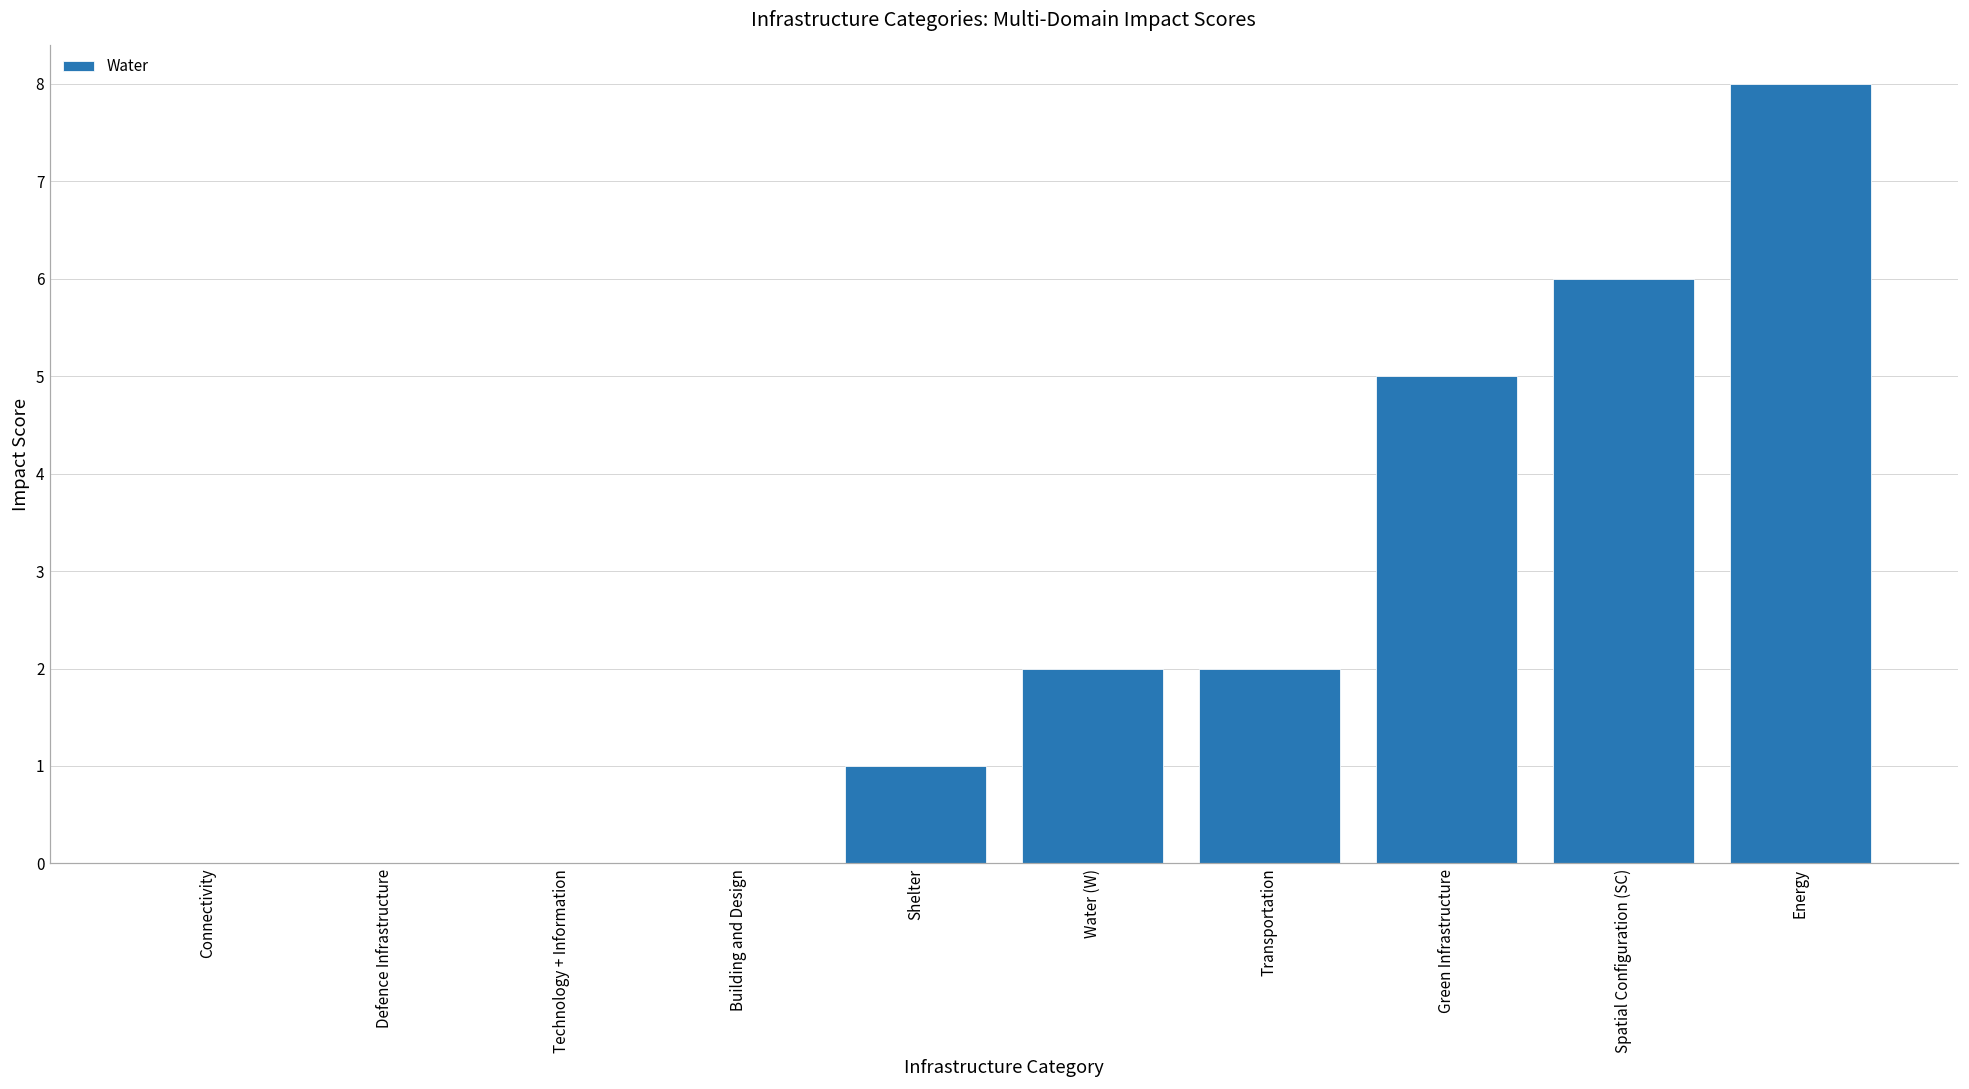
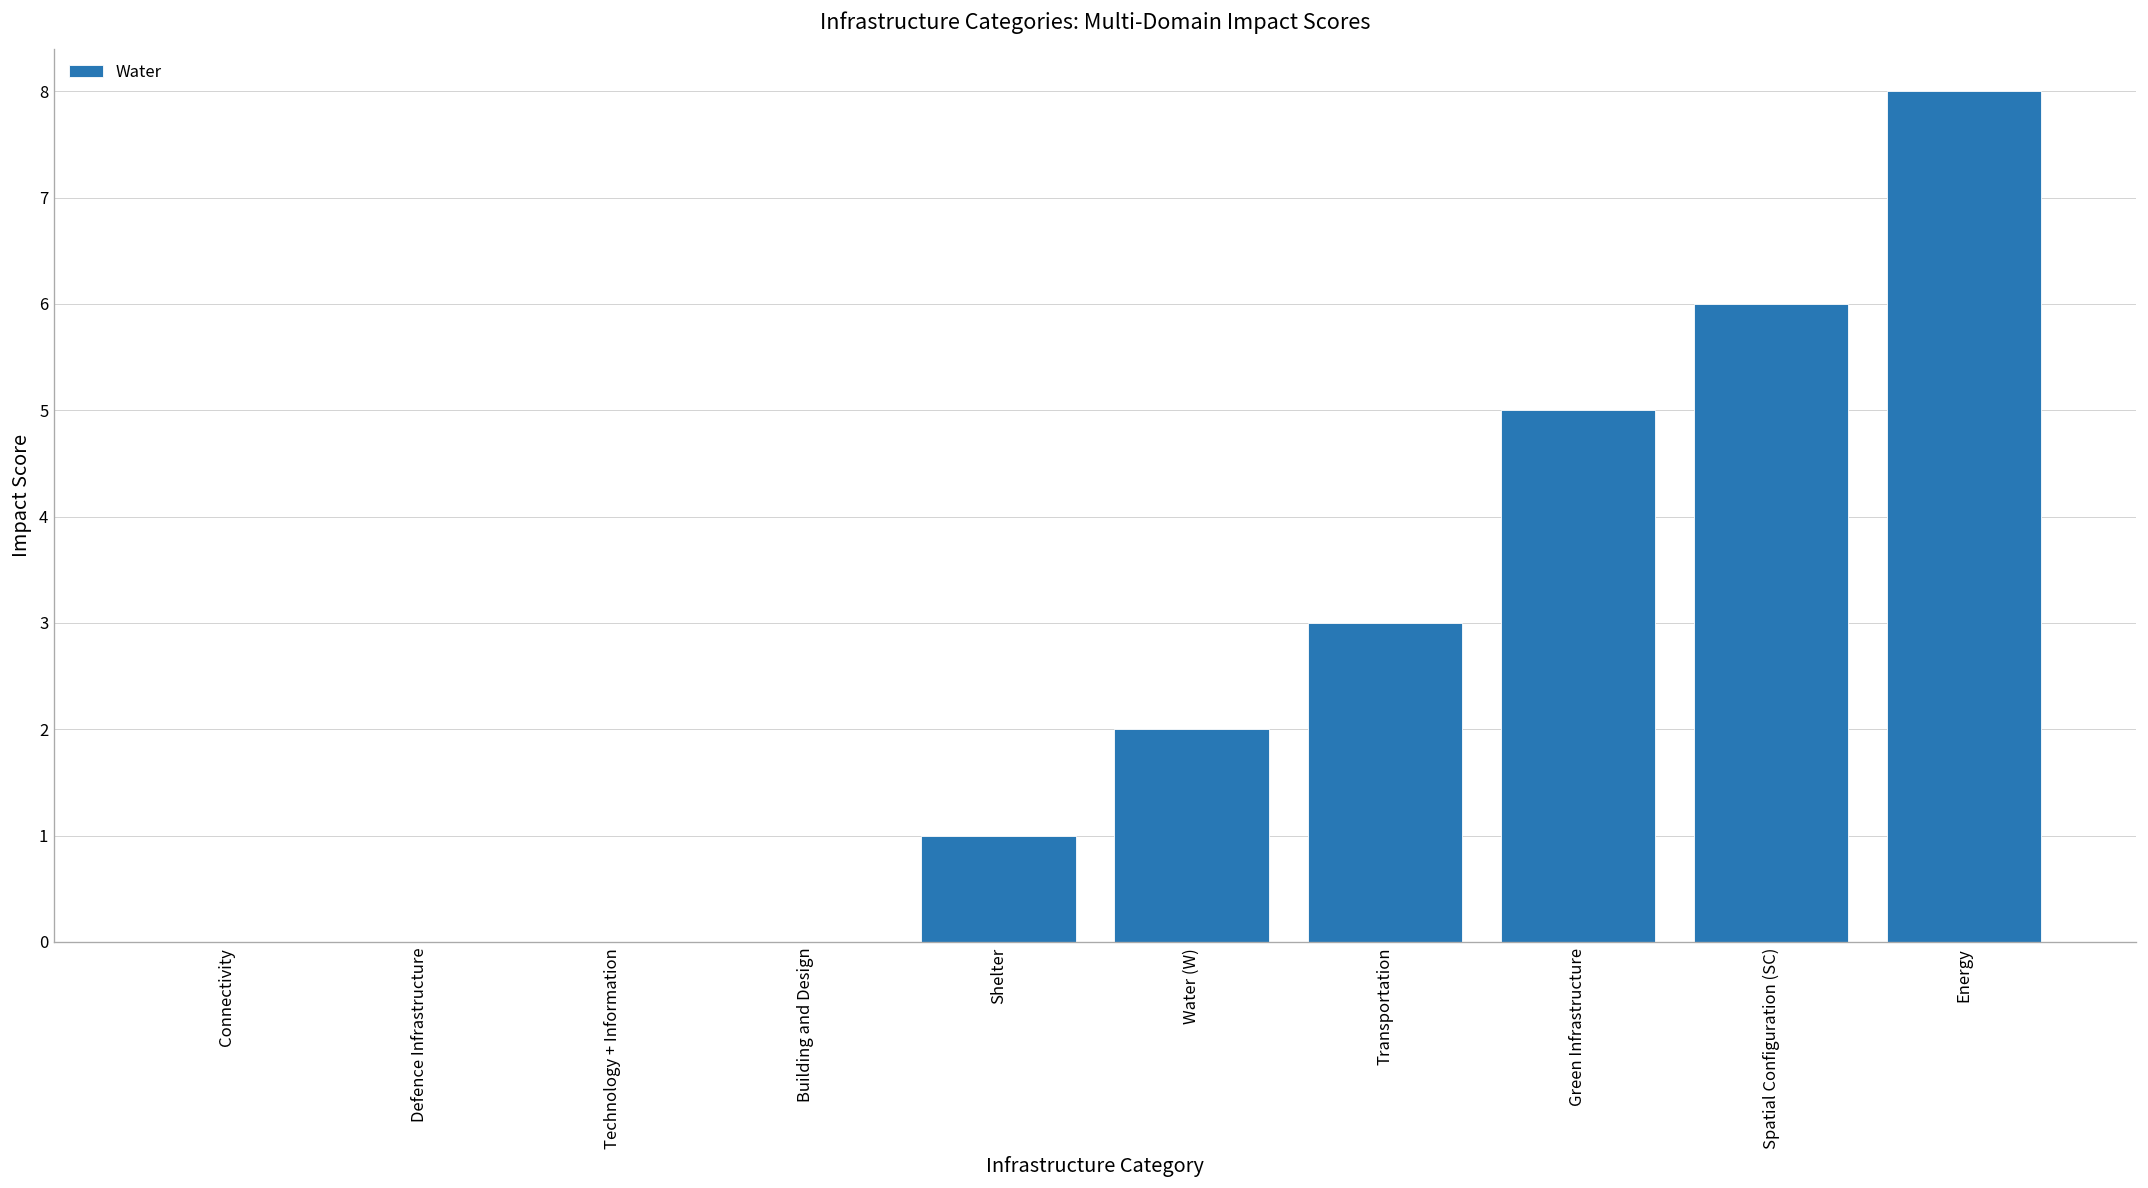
Transportation: 2 -> 3
